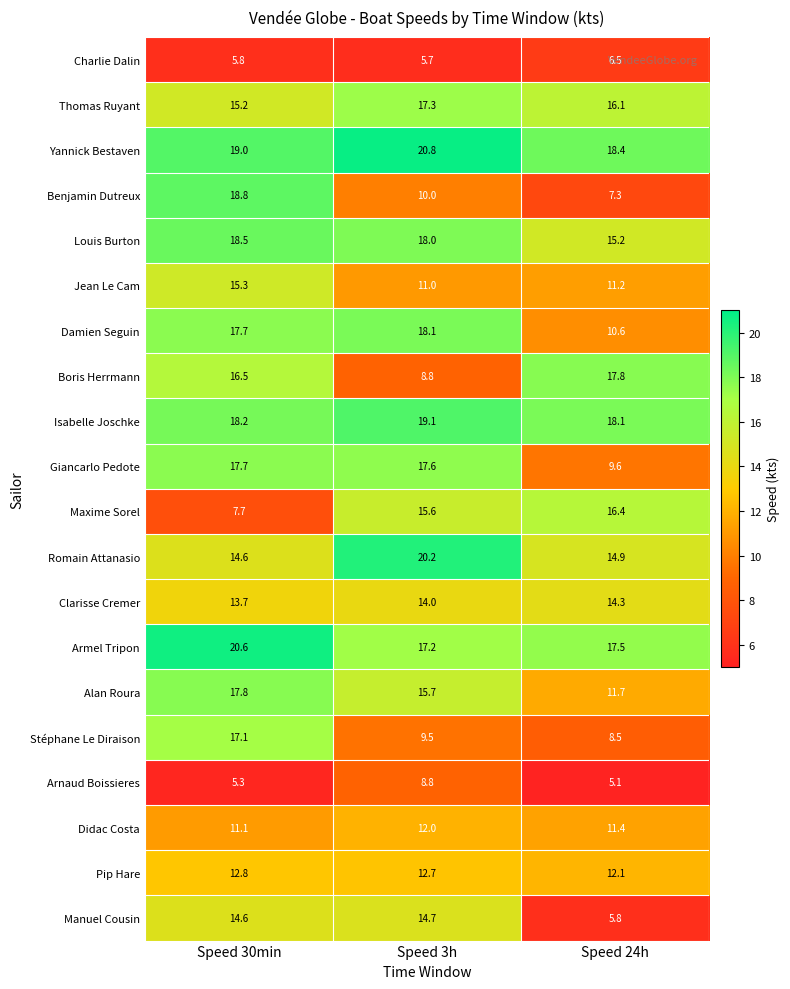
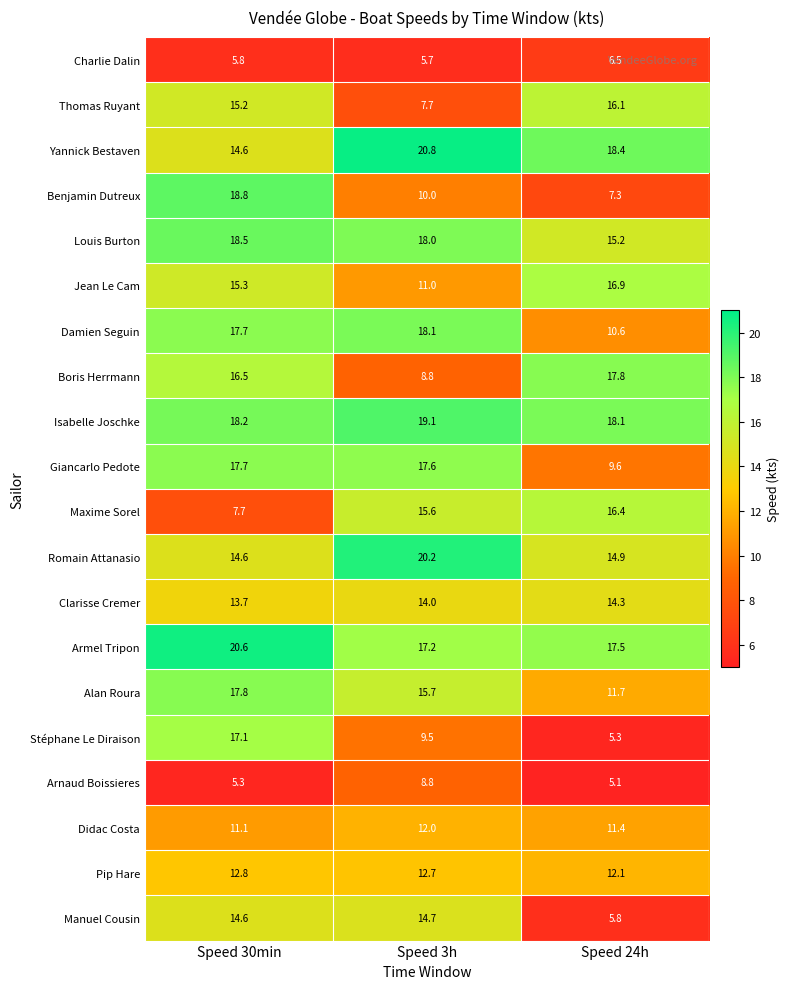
Thomas Ruyant, Speed 3h: 17.3 -> 7.7
Yannick Bestaven, Speed 30min: 19.0 -> 14.6
Jean Le Cam, Speed 24h: 11.2 -> 16.9
Stéphane Le Diraison, Speed 24h: 8.5 -> 5.3
